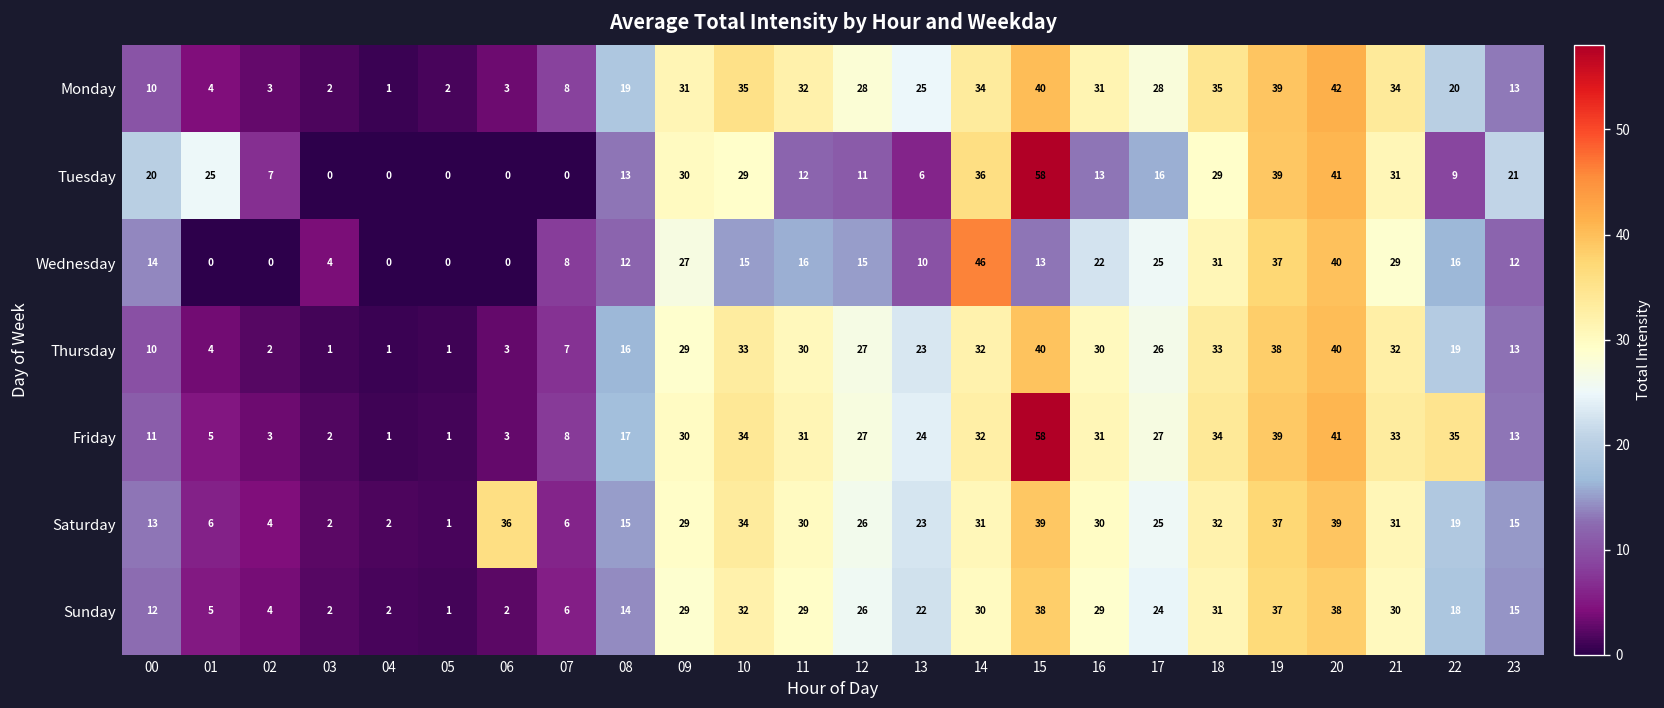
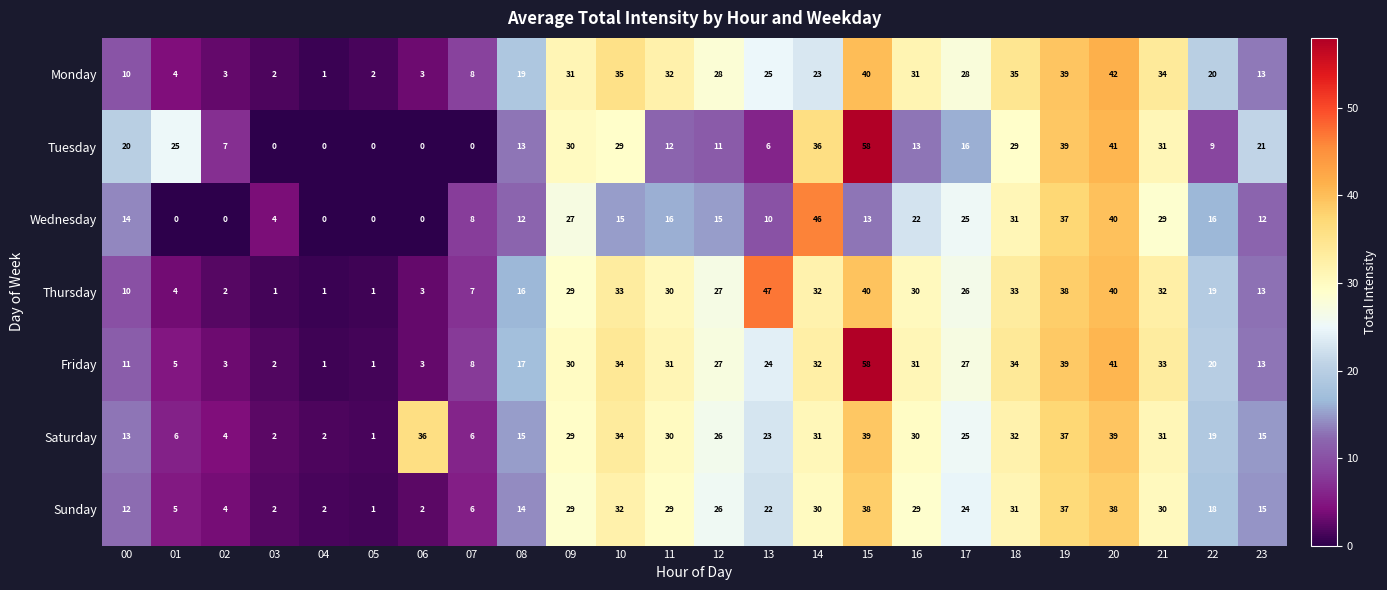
Monday, 14: 34 -> 23
Thursday, 13: 23 -> 47
Friday, 22: 35 -> 20
